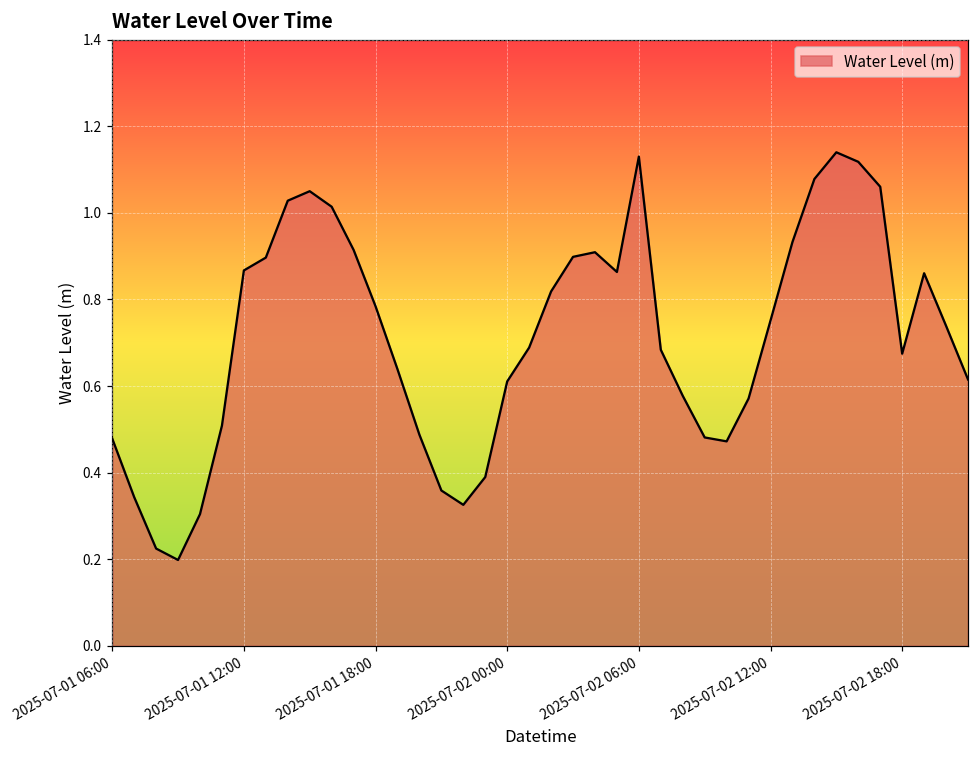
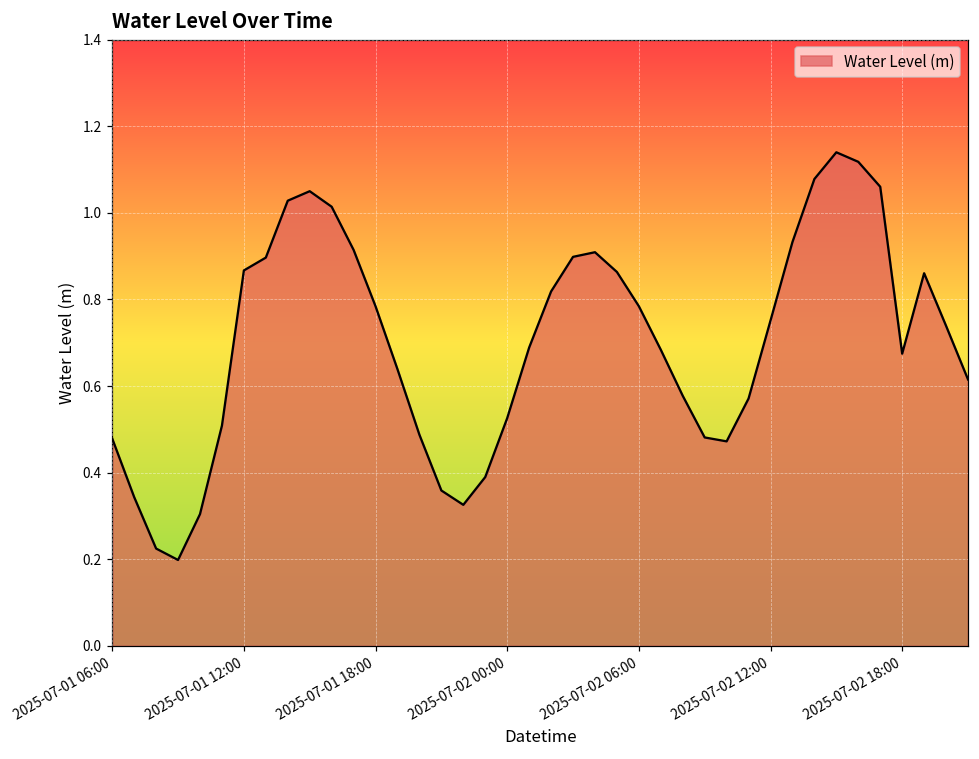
2025-07-02 00:00: 0.61 -> 0.53
2025-07-02 06:00: 1.13 -> 0.78
